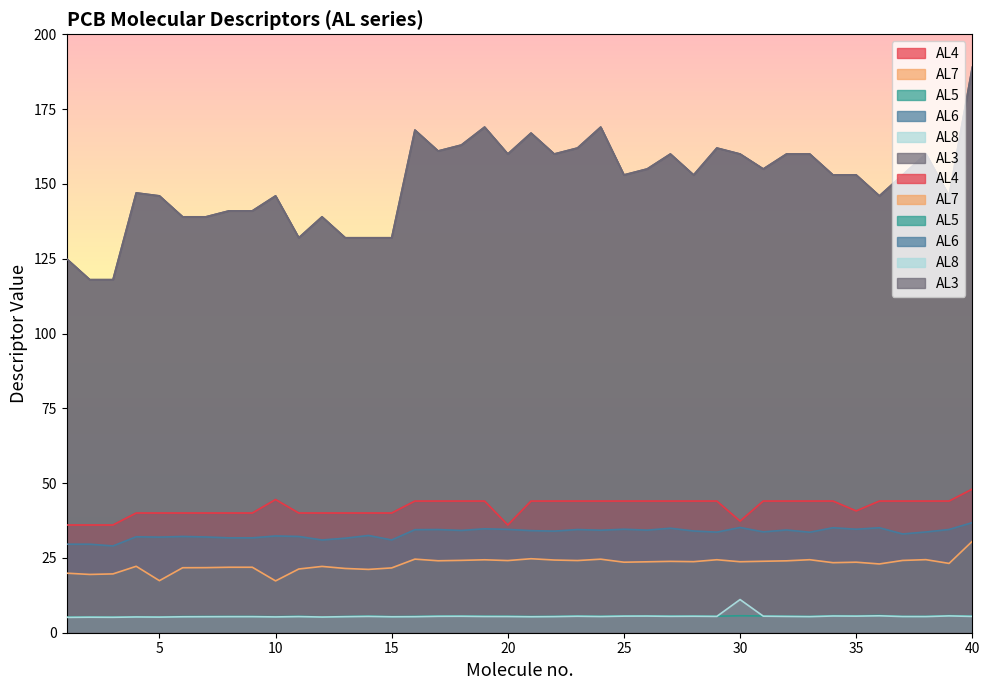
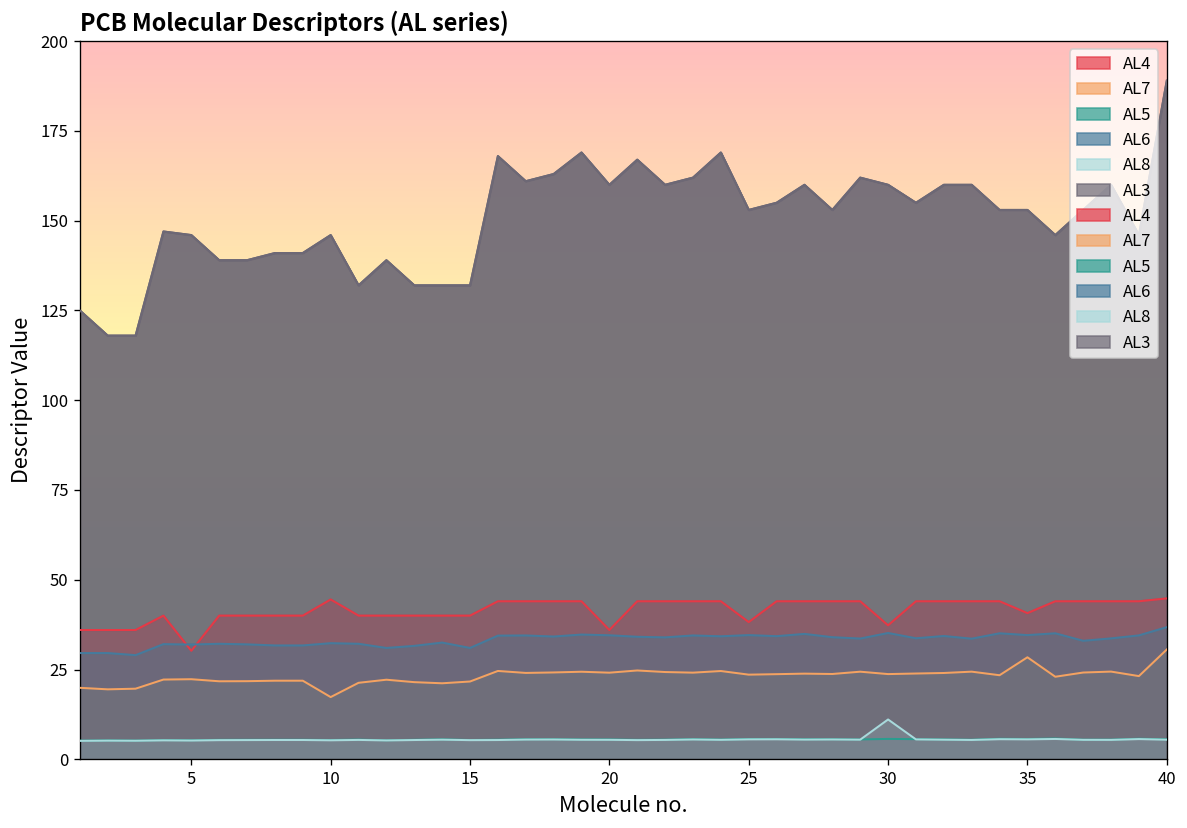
AL4, 5: 40 -> 30
AL7, 5: 17 -> 22
AL4, 25: 44 -> 38
AL7, 35: 24 -> 28
AL4, 40: 48 -> 45
